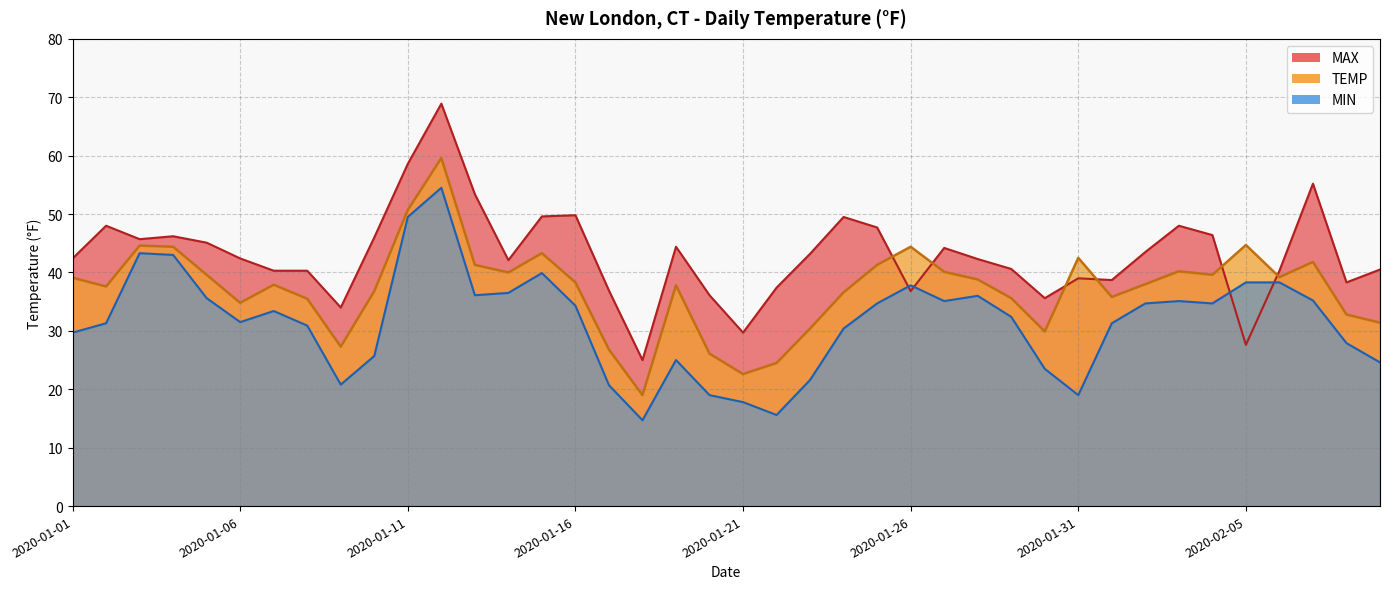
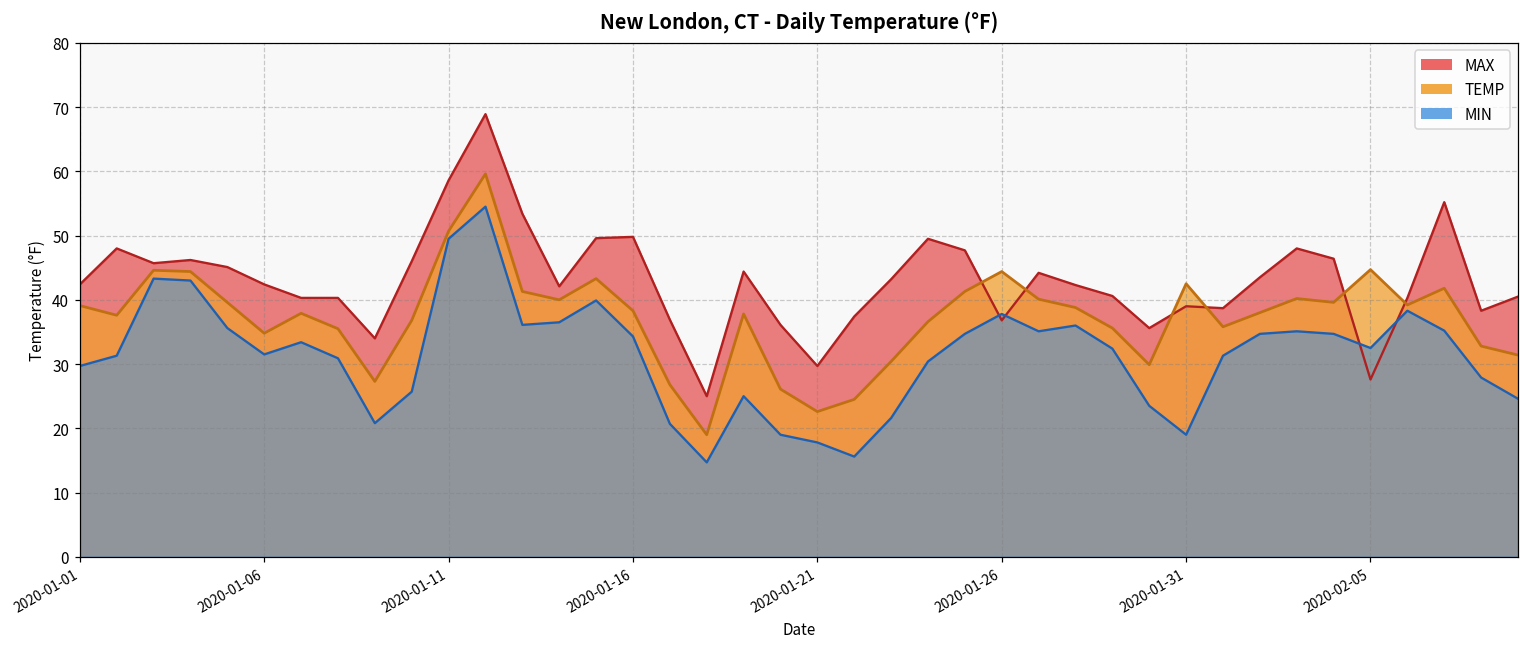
MIN, 2020-02-05: 38 -> 33
